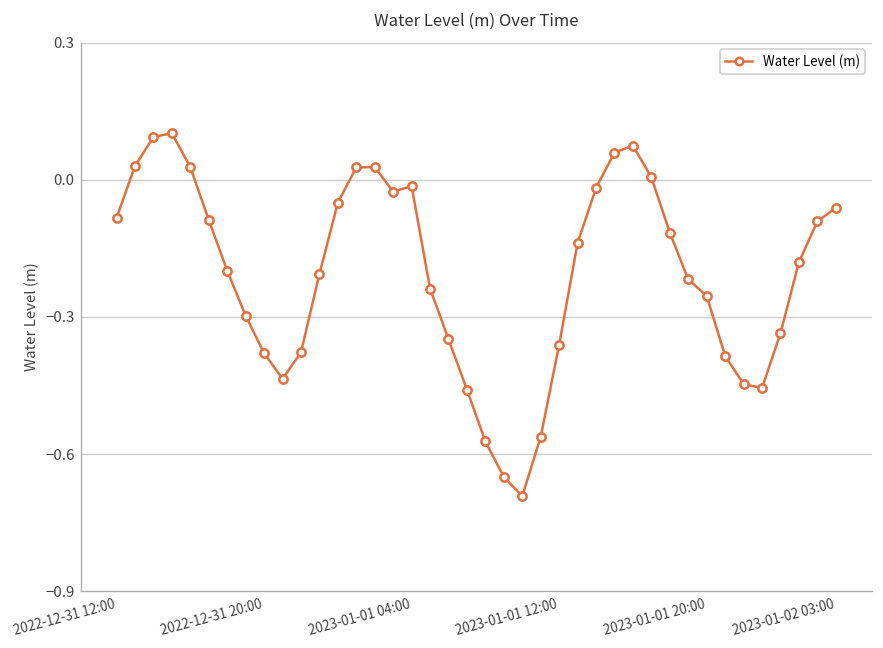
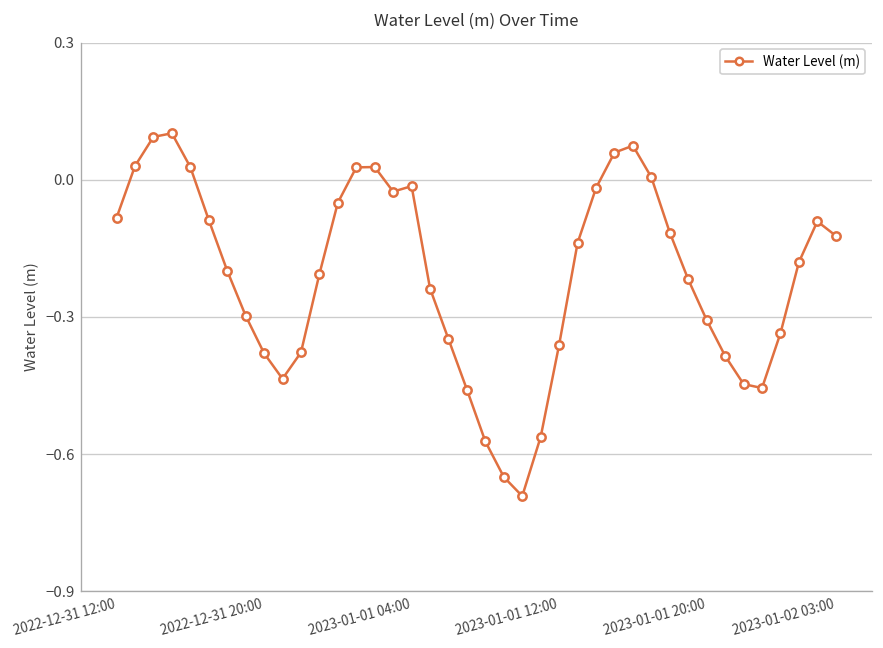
2023-01-01 20:00: -0.25 -> -0.31
2023-01-02 03:00: -0.06 -> -0.12
